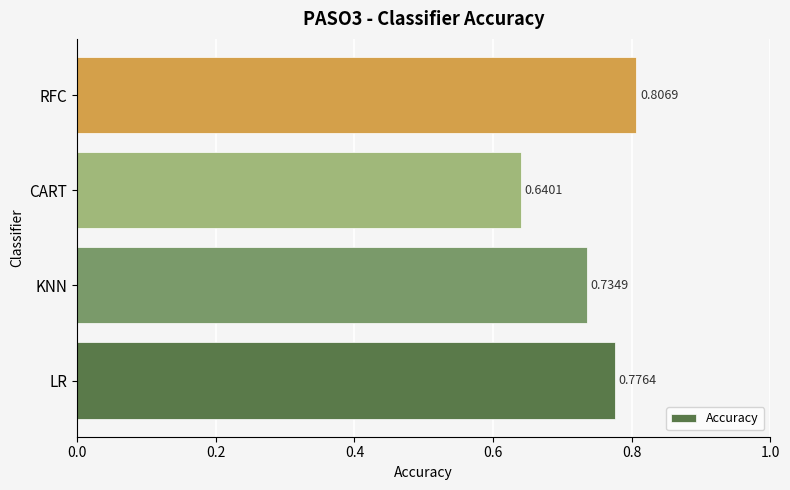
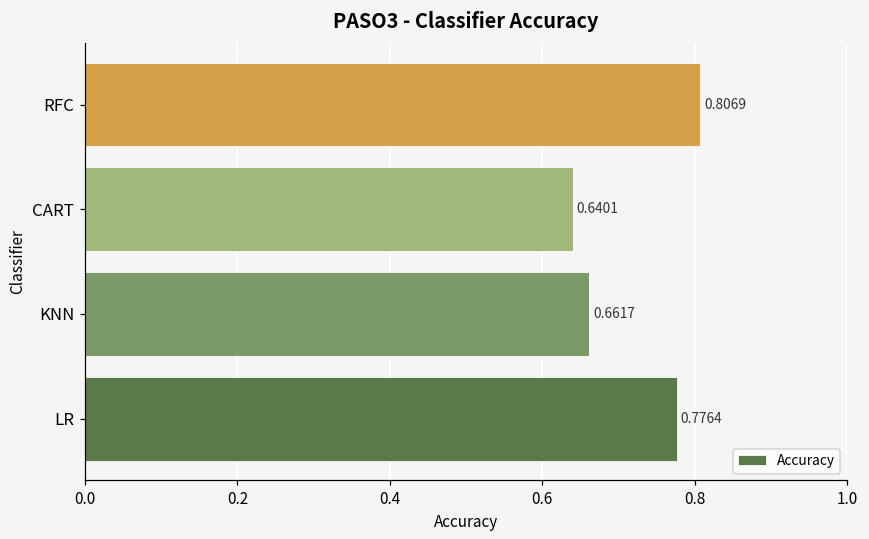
KNN: 0.7349 -> 0.6617
